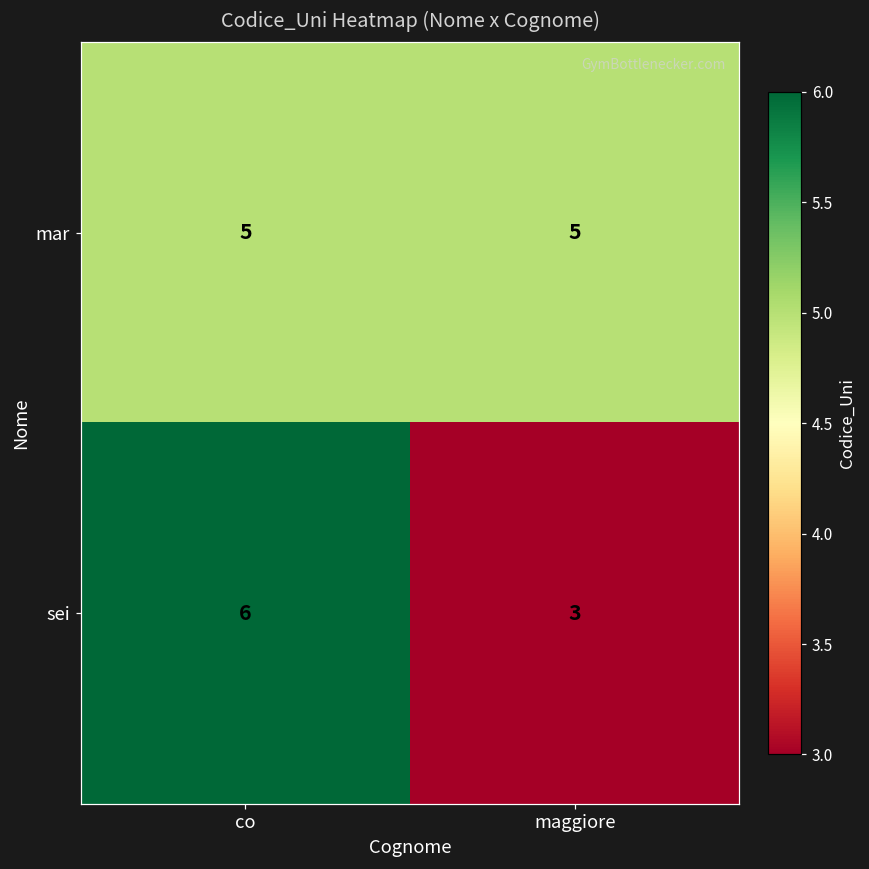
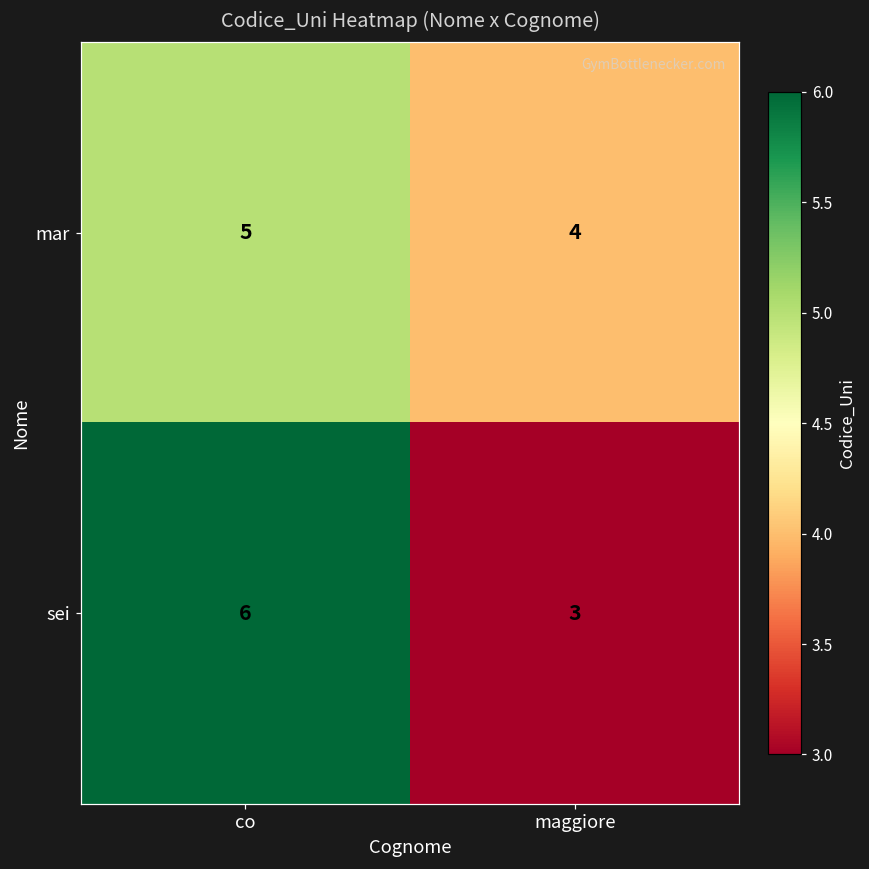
mar, maggiore: 5 -> 4
